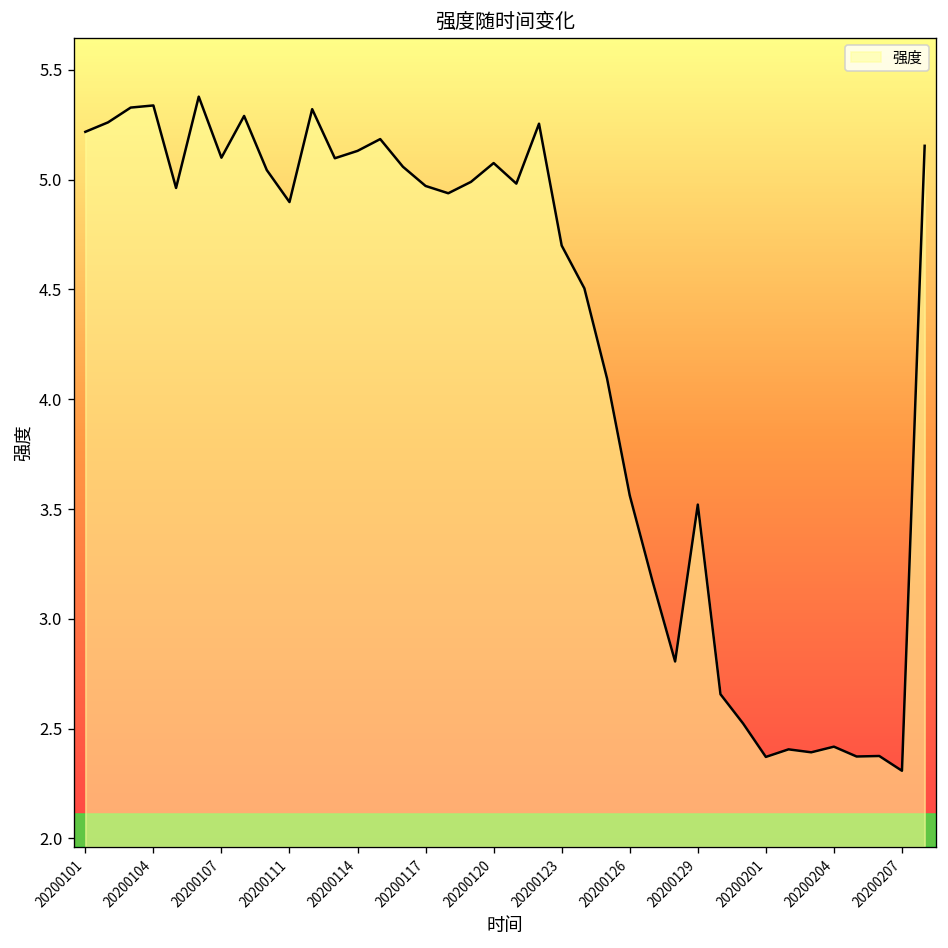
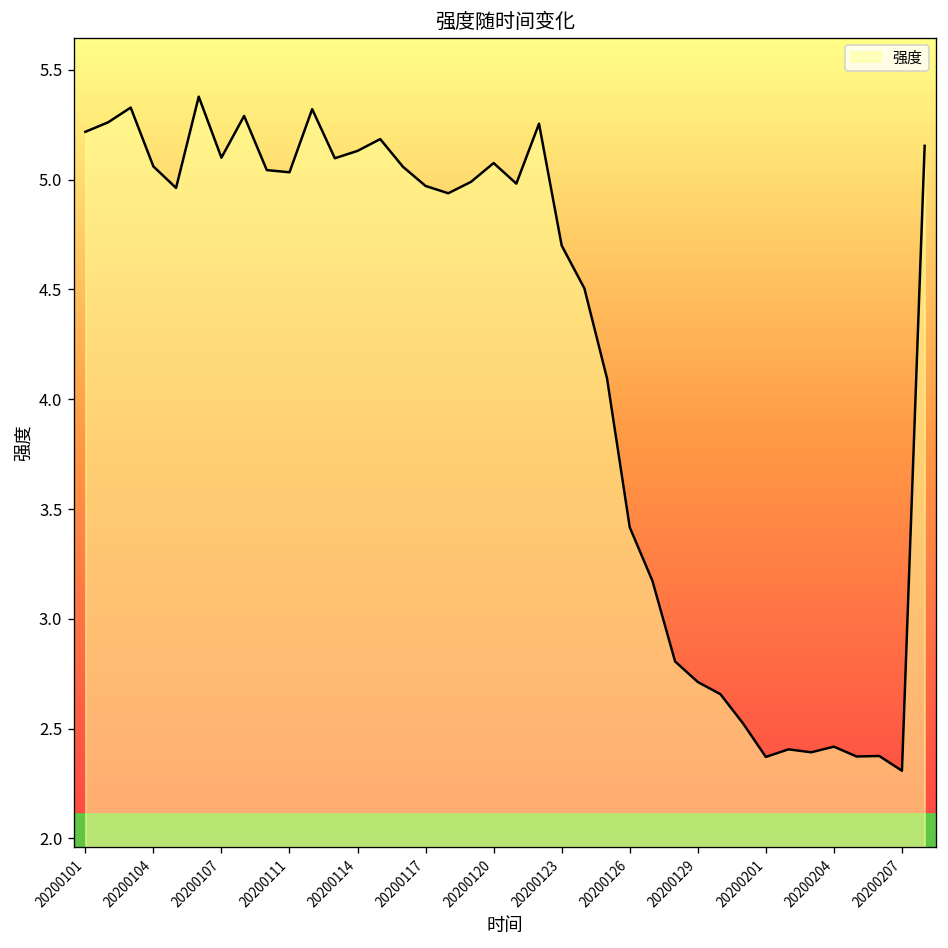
20200104: 5.34 -> 5.06
20200111: 4.90 -> 5.03
20200126: 3.56 -> 3.42
20200129: 3.52 -> 2.71
